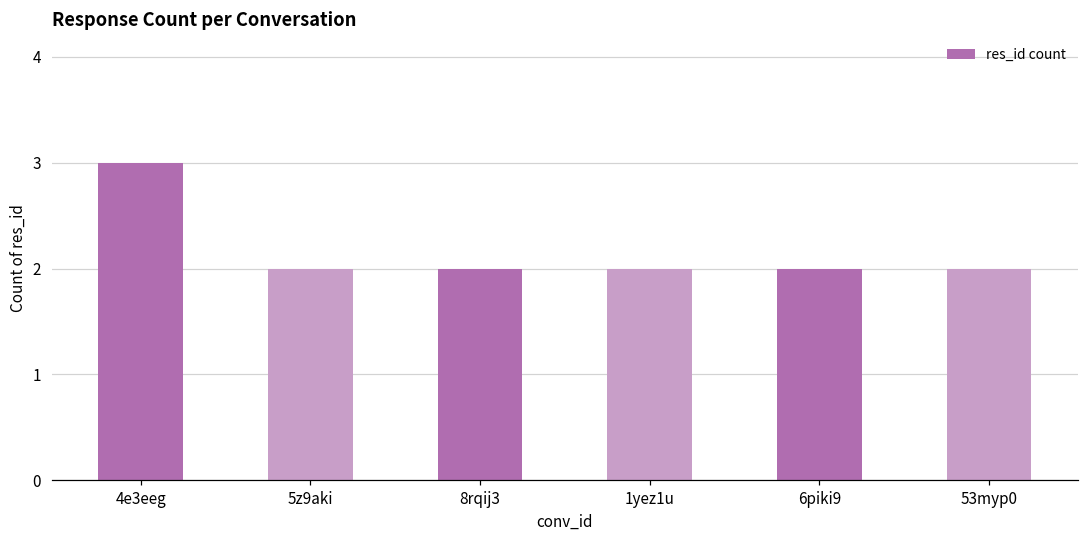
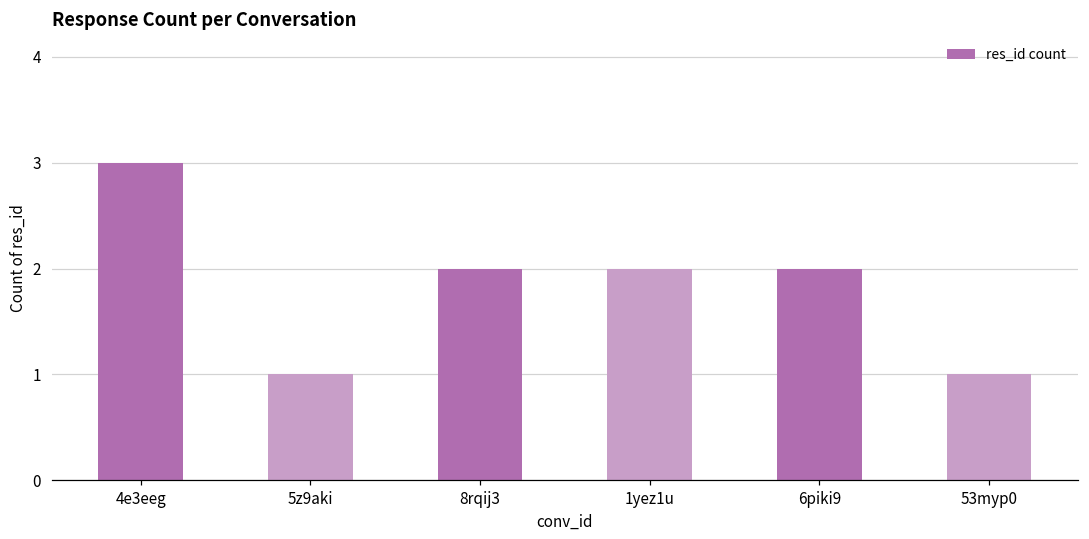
5z9aki: 2 -> 1
53myp0: 2 -> 1
